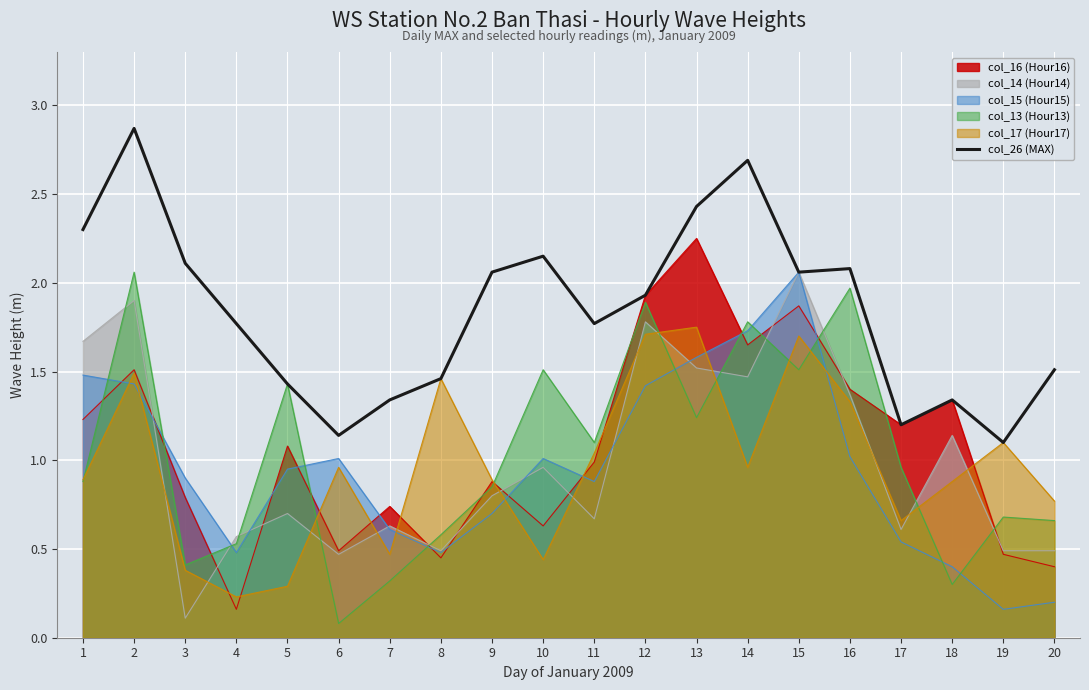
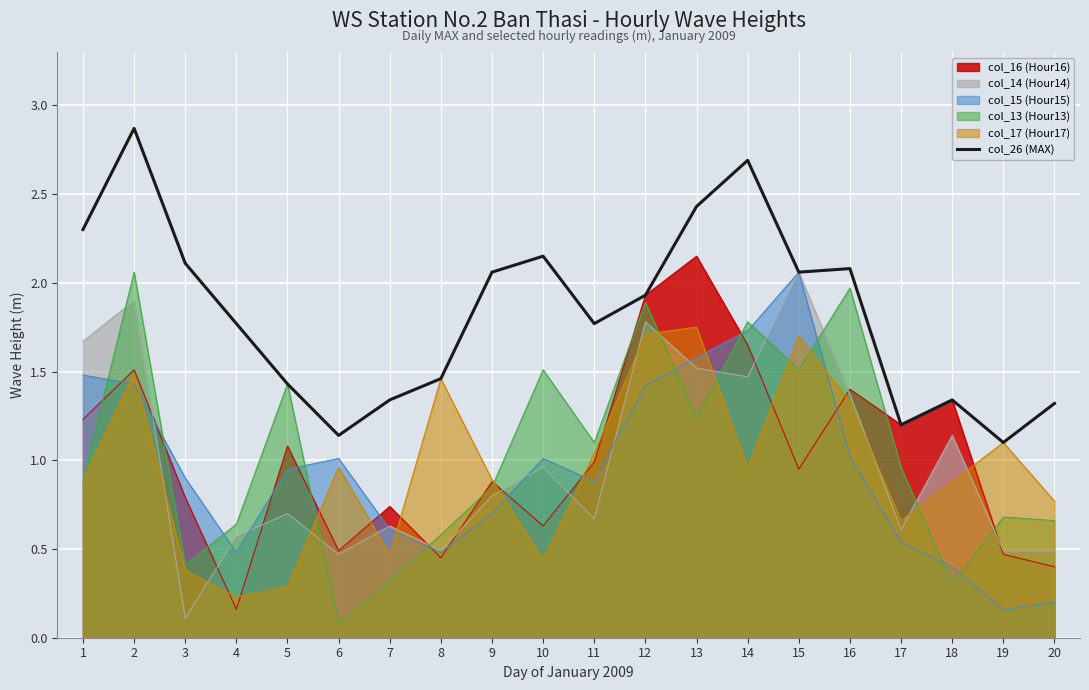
col_13 (Hour13), 4: 0.53 -> 0.64
col_16 (Hour16), 13: 2.25 -> 2.15
col_16 (Hour16), 15: 1.87 -> 0.95
col_26 (MAX), 20: 1.51 -> 1.32
